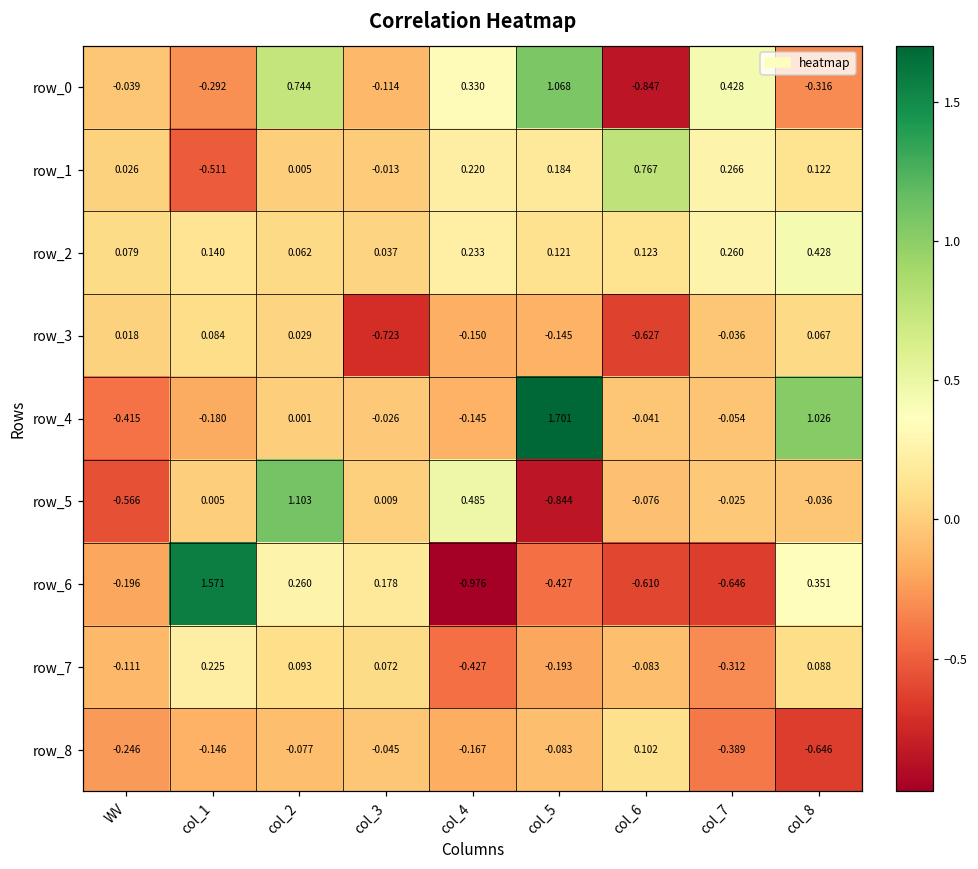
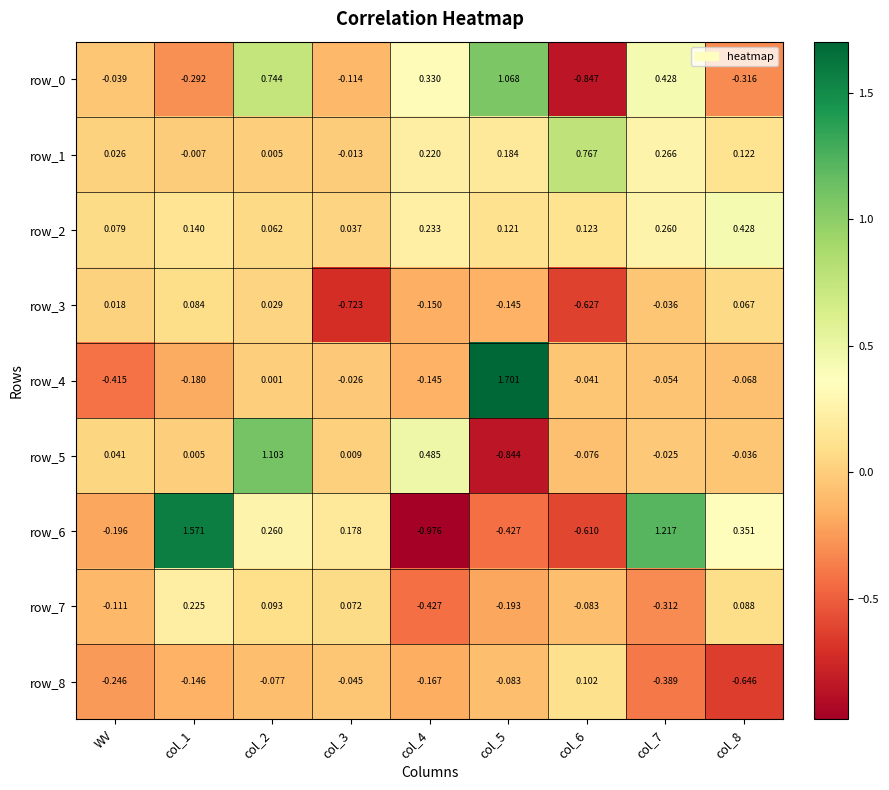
row_1, col_1: -0.511 -> -0.007
row_4, col_8: 1.026 -> -0.068
row_5, WV: -0.566 -> 0.041
row_6, col_7: -0.646 -> 1.217
